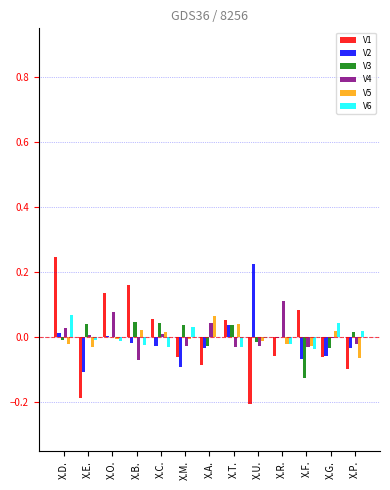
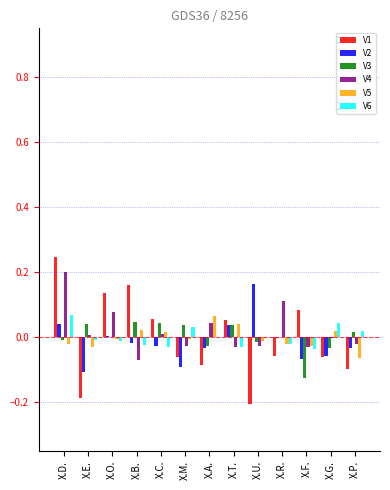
V2, X.D.: 0.01 -> 0.04
V4, X.D.: 0.03 -> 0.20
V2, X.U.: 0.23 -> 0.17
